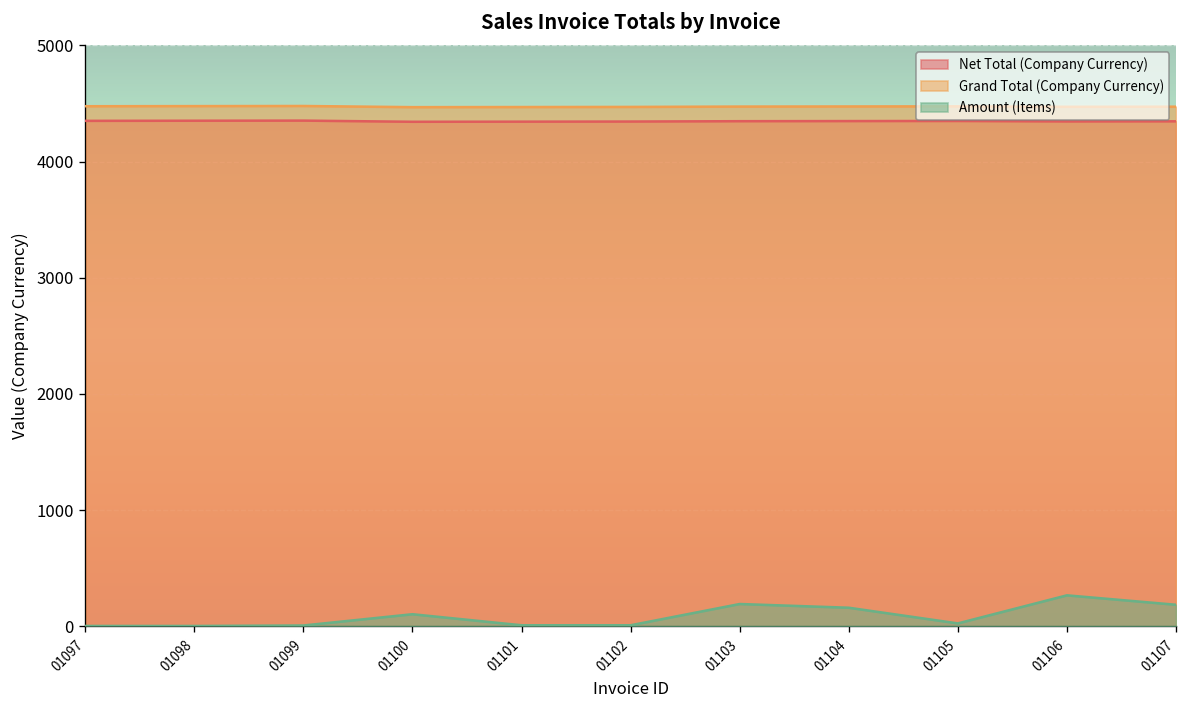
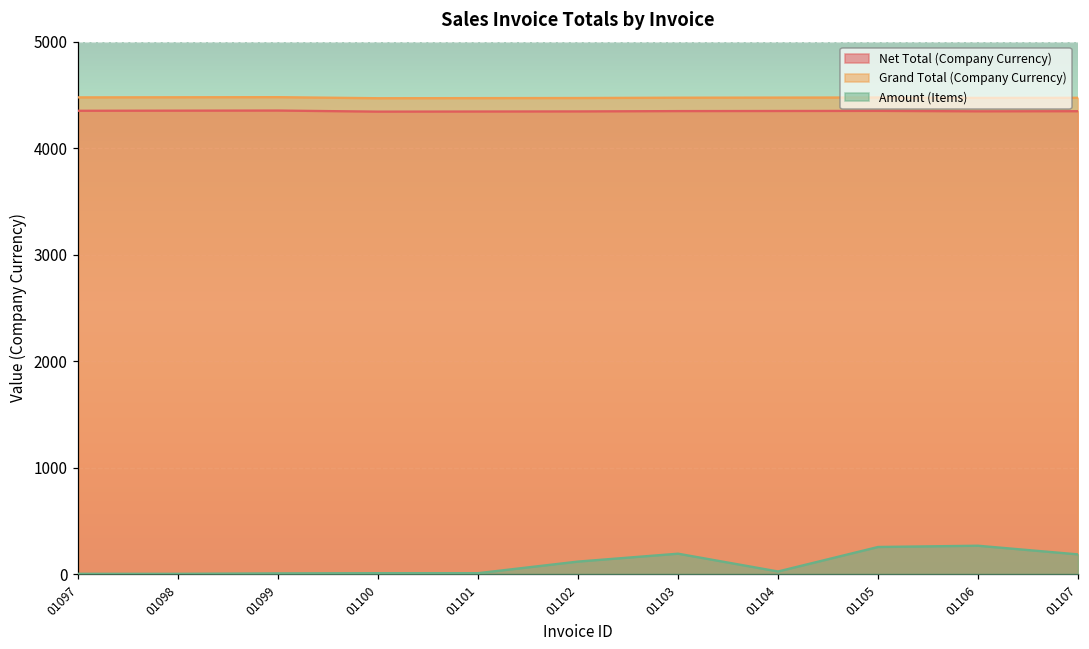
Amount (Items), 01100: 100 -> 0
Amount (Items), 01102: 0 -> 100
Amount (Items), 01104: 200 -> 0
Amount (Items), 01105: 0 -> 300
